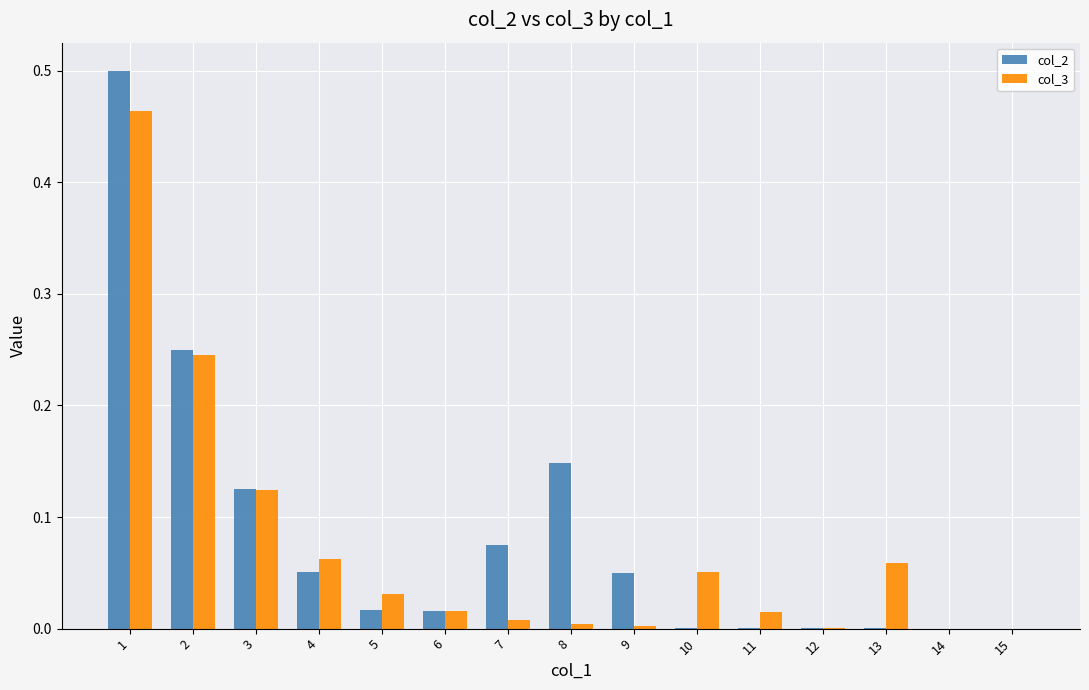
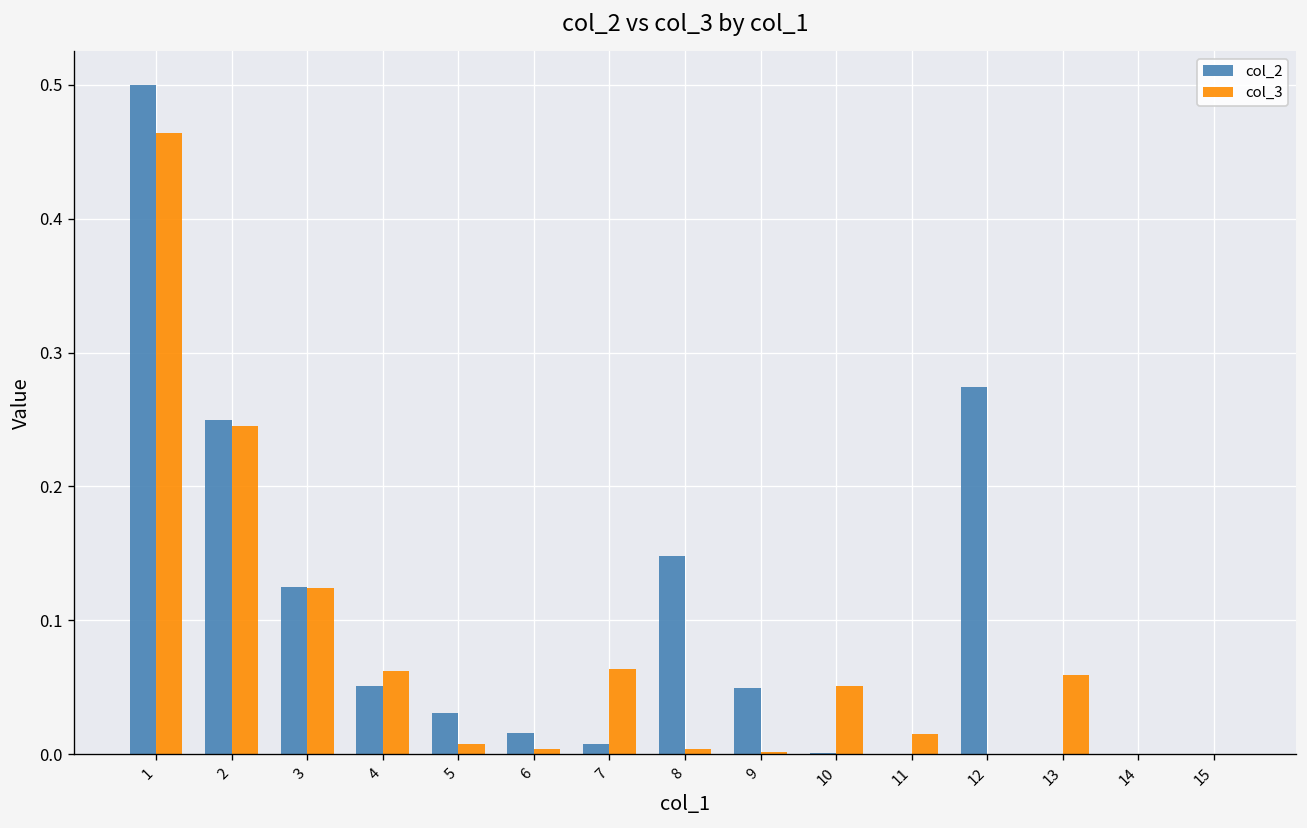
col_2, 5: 0.017 -> 0.031
col_3, 5: 0.031 -> 0.008
col_3, 6: 0.016 -> 0.004
col_2, 7: 0.075 -> 0.008
col_3, 7: 0.008 -> 0.064
col_2, 12: 0.000 -> 0.274
